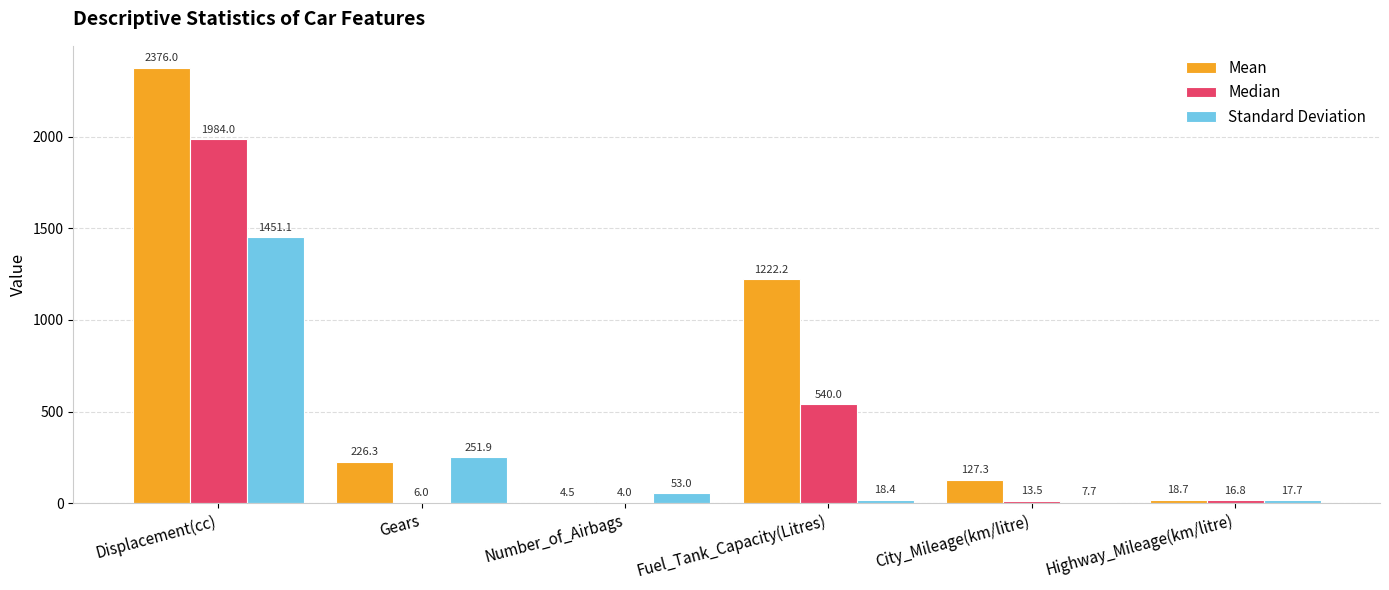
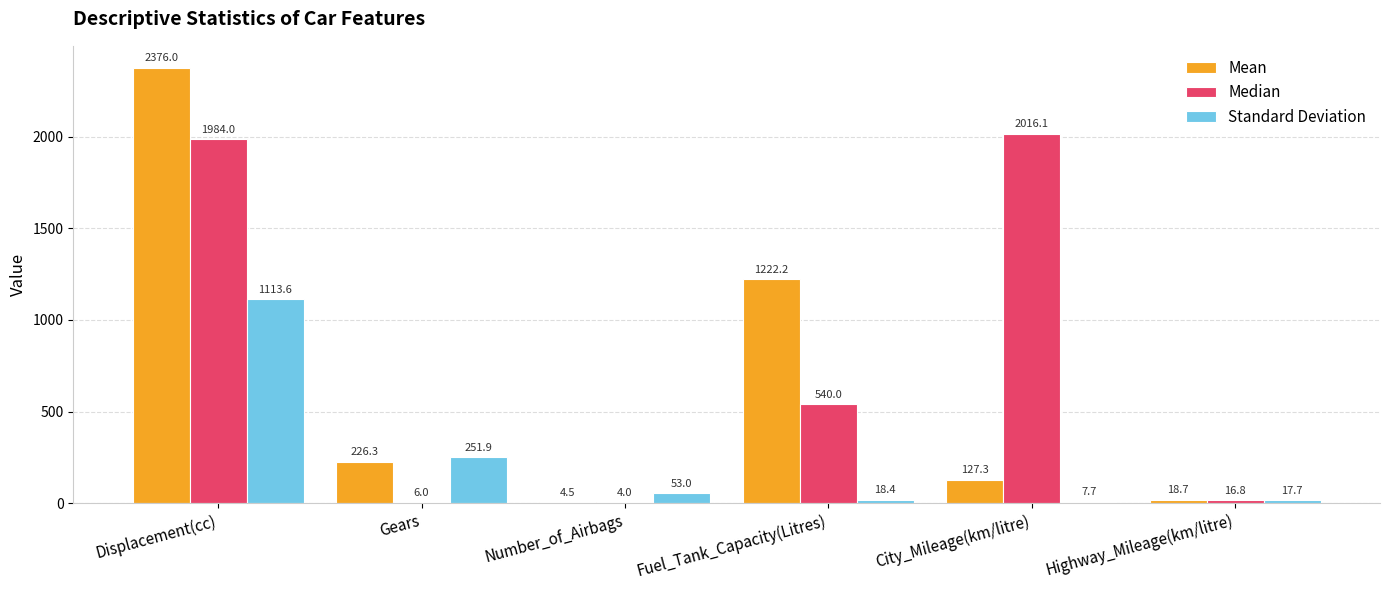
Standard Deviation, Displacement(cc): 1451.1 -> 1113.6
Median, City_Mileage(km/litre): 13.5 -> 2016.1
